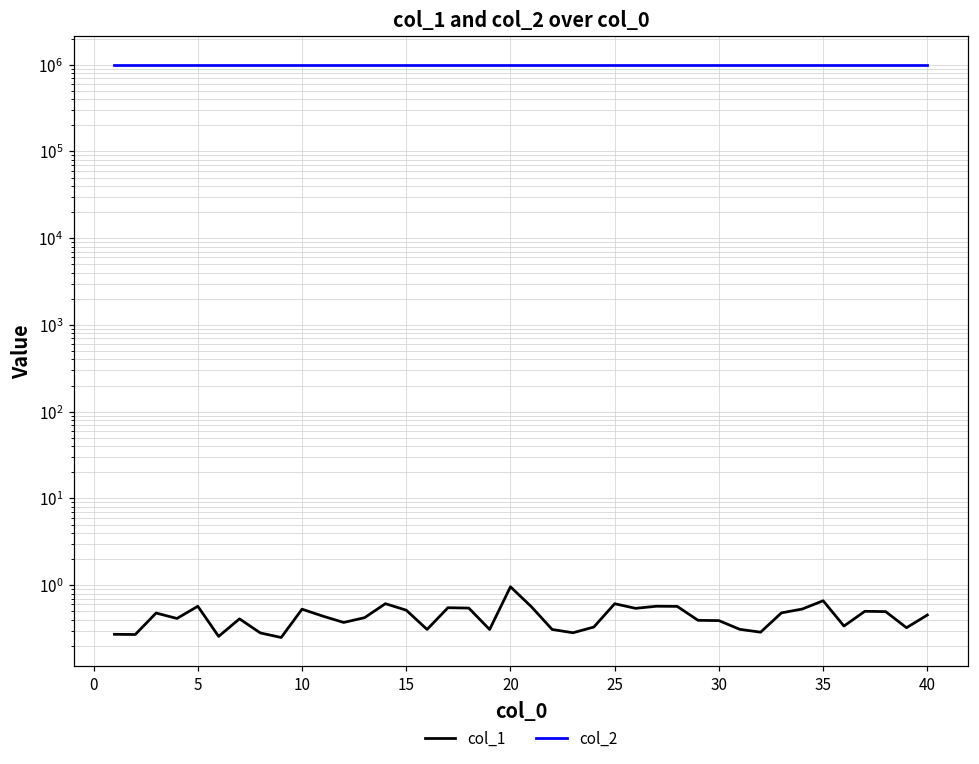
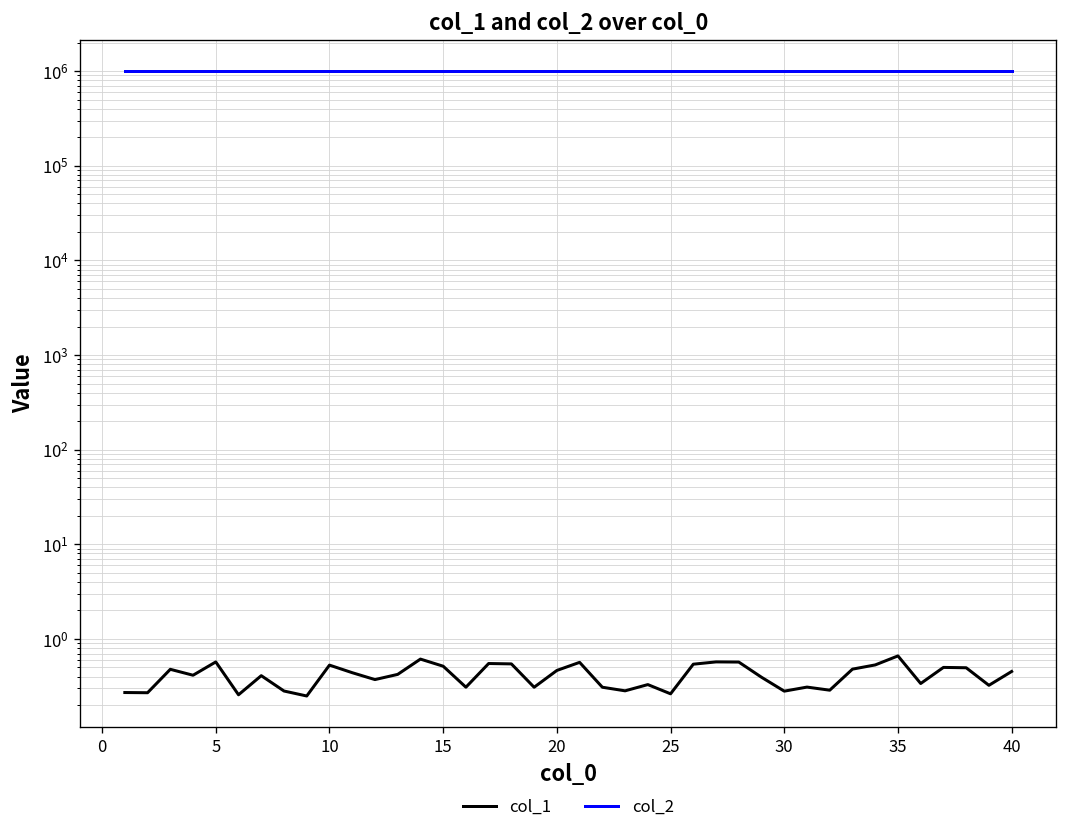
col_1, 20: 1.0 -> 0.5
col_1, 25: 0.6 -> 0.26
col_1, 30: 0.4 -> 0.28
